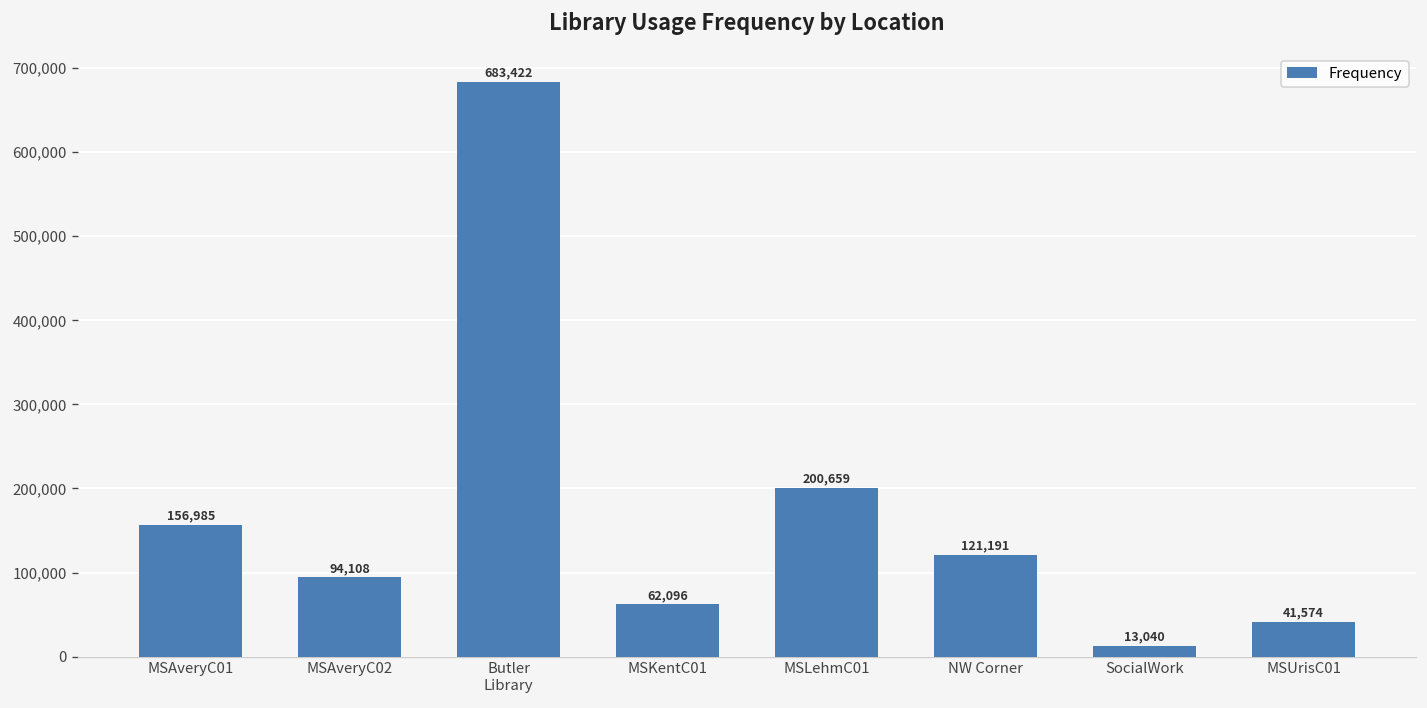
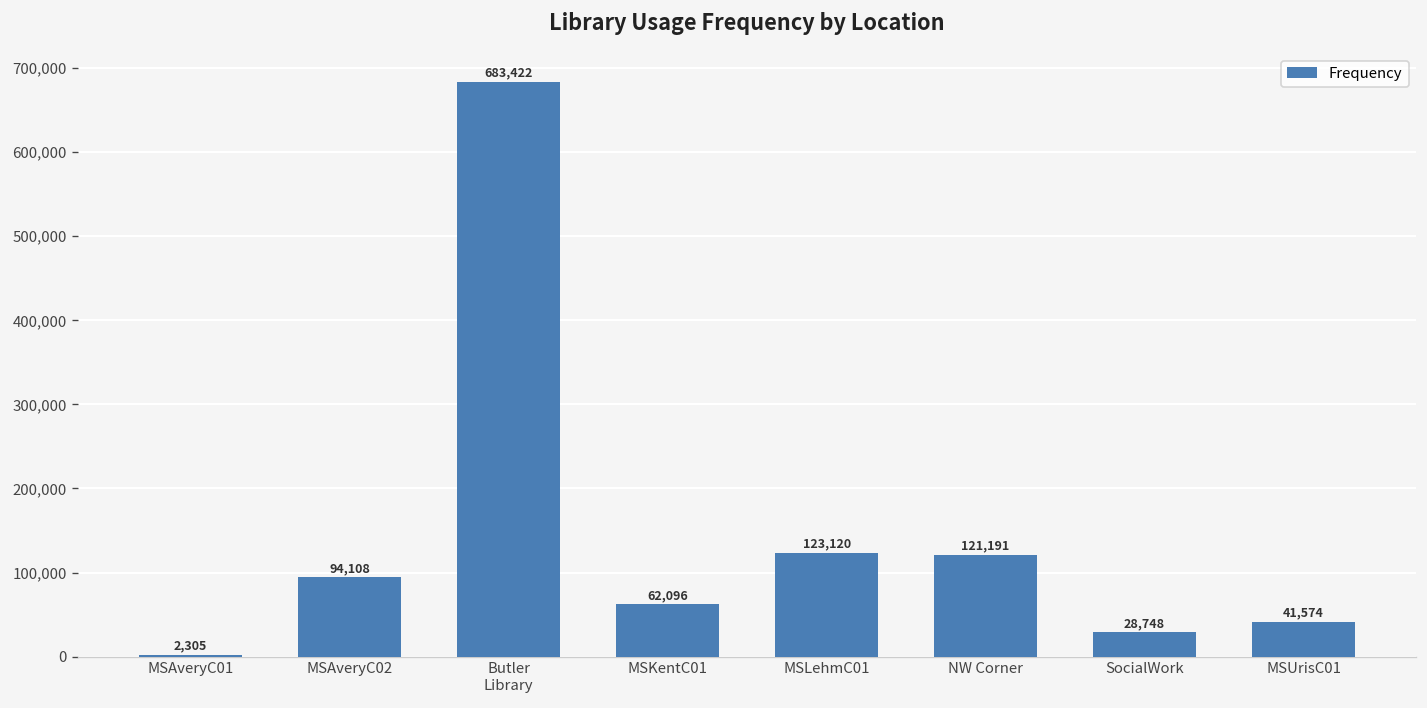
MSAveryC01: 156,985 -> 2,305
MSLehmC01: 200,659 -> 123,120
SocialWork: 13,040 -> 28,748
